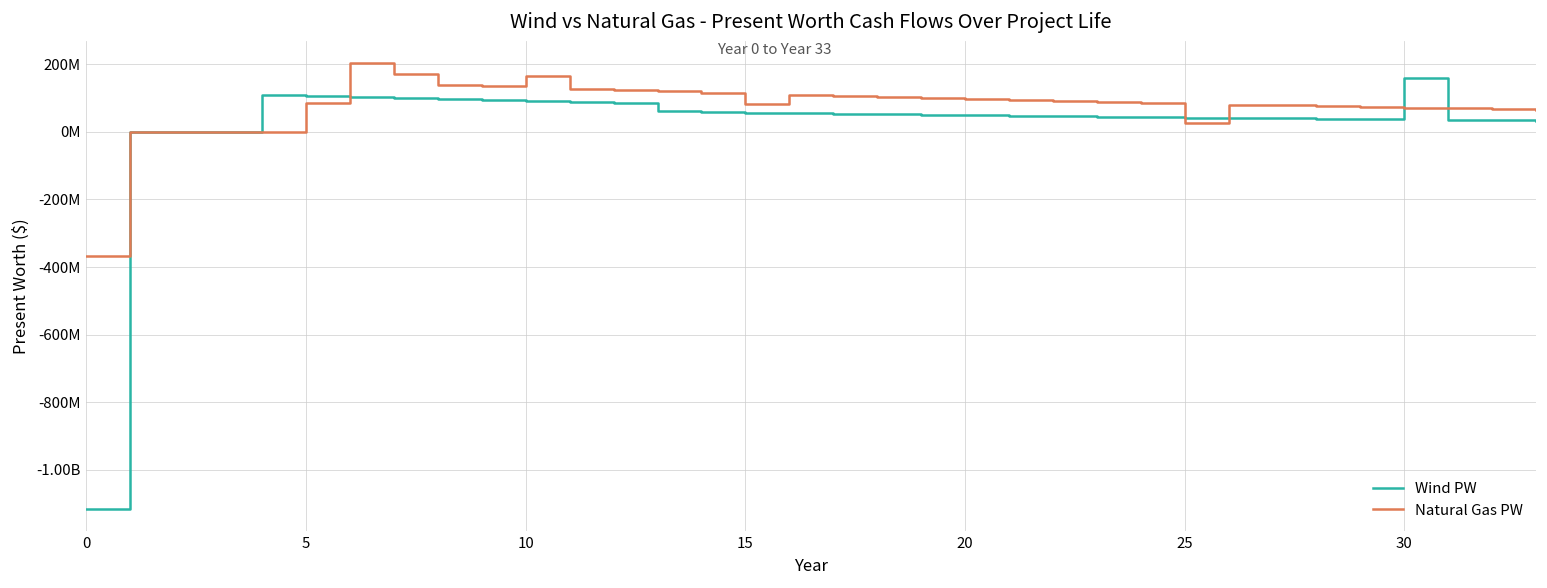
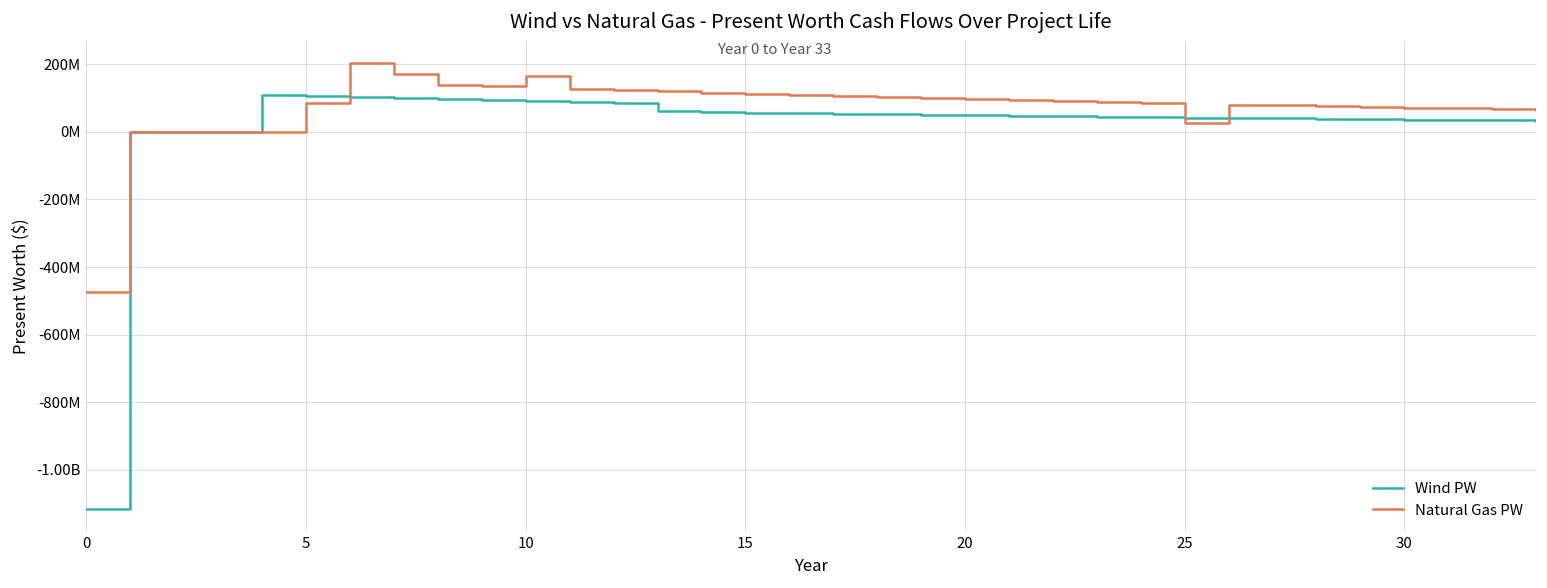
Natural Gas PW, 0: -370000000 -> -470000000
Natural Gas PW, 15: 80000000 -> 110000000
Wind PW, 30: 160000000 -> 40000000
